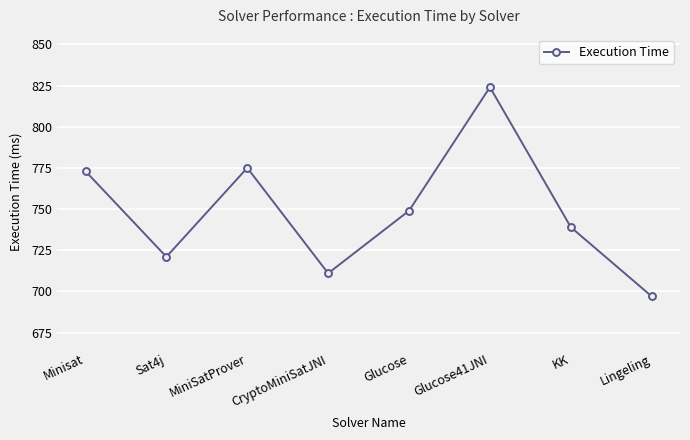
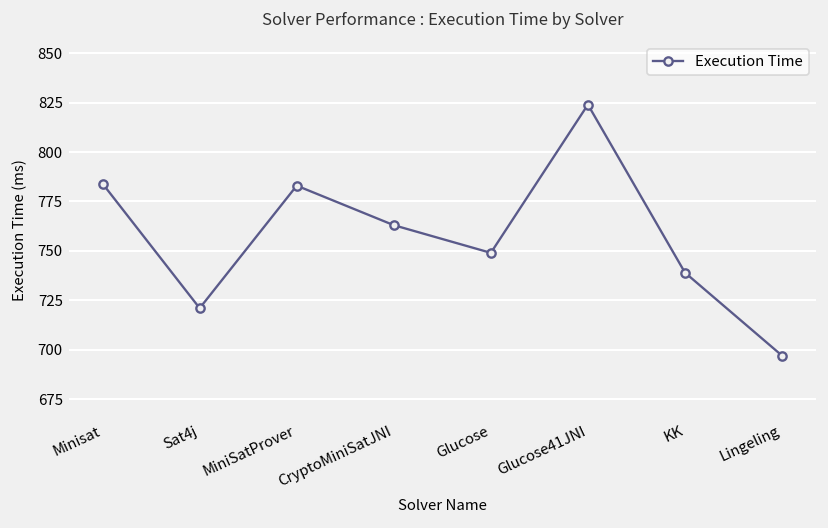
Minisat: 773 -> 784
MiniSatProver: 775 -> 783
CryptoMiniSatJNI: 711 -> 763
